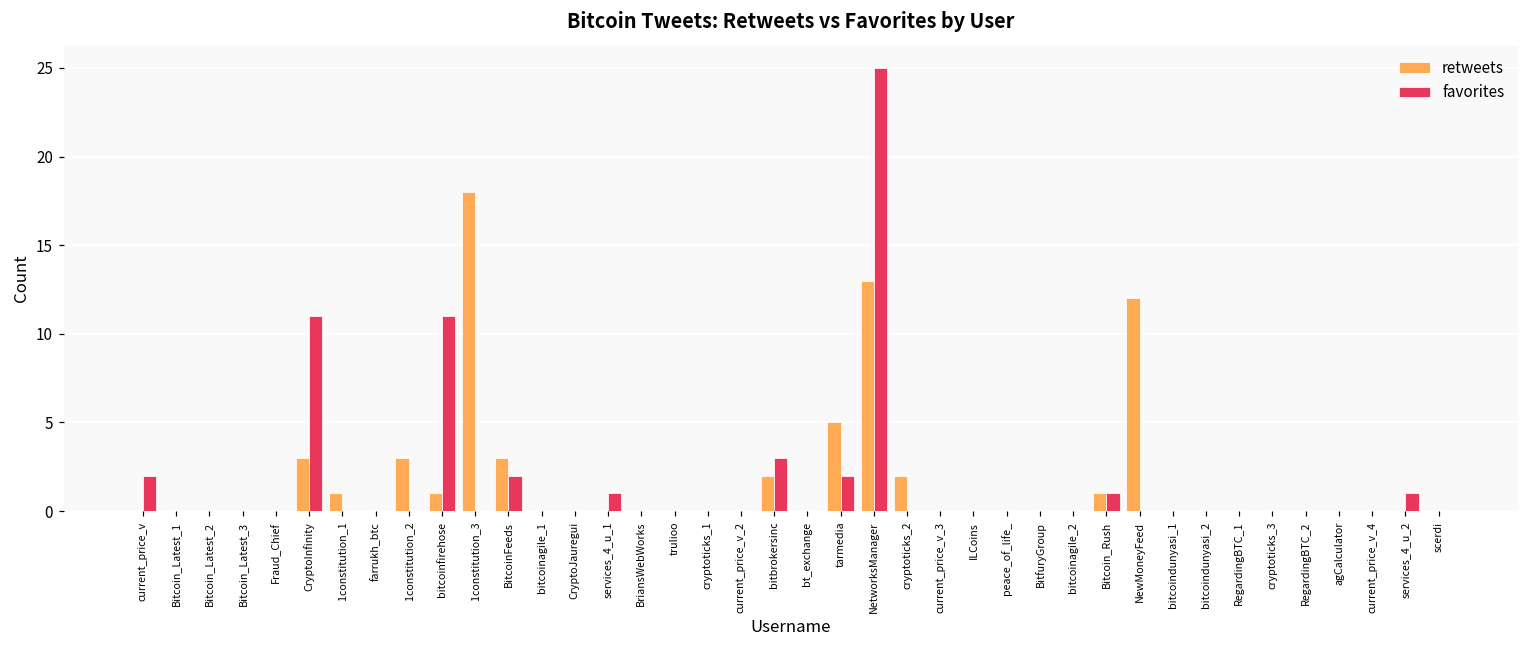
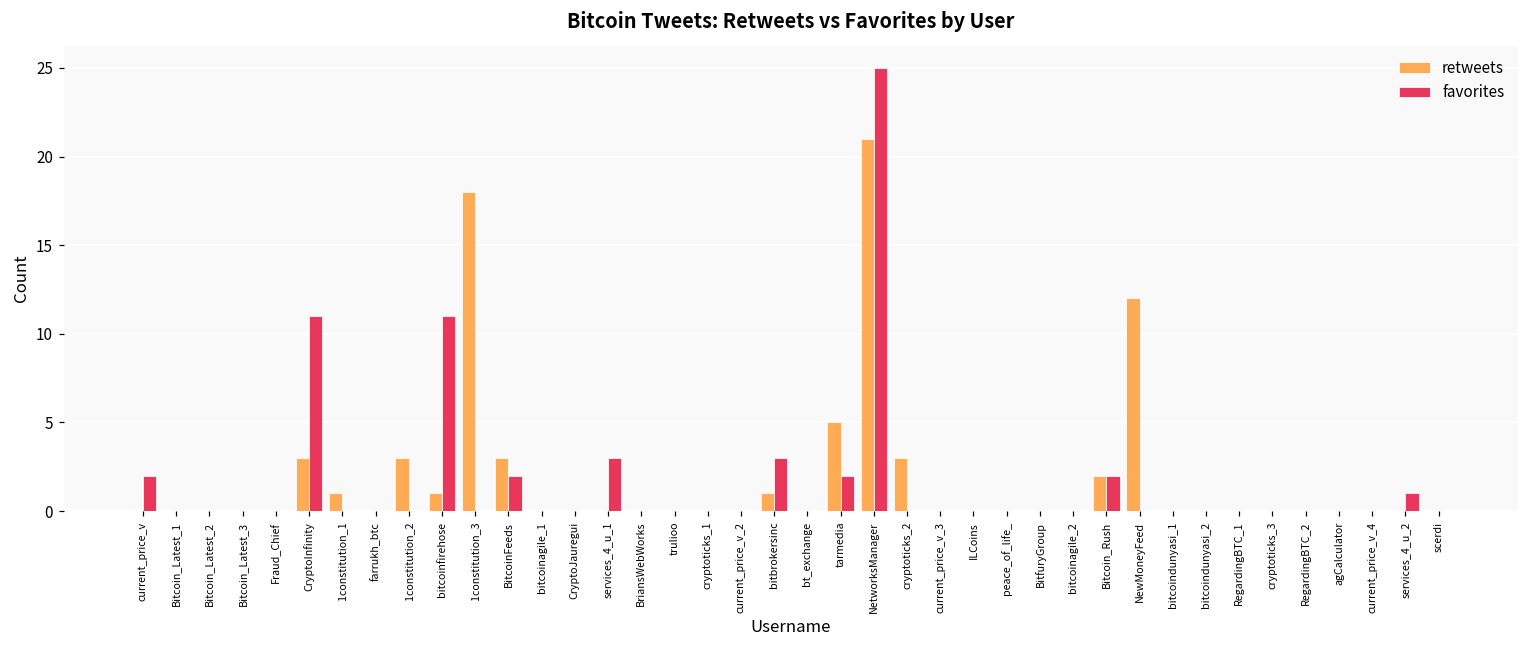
favorites, services_4_u_1: 1 -> 3
retweets, bitbrokersinc: 2 -> 1
retweets, NetworksManager: 13 -> 21
retweets, cryptoticks_2: 2 -> 3
retweets, Bitcoin_Rush: 1 -> 2
favorites, Bitcoin_Rush: 1 -> 2
